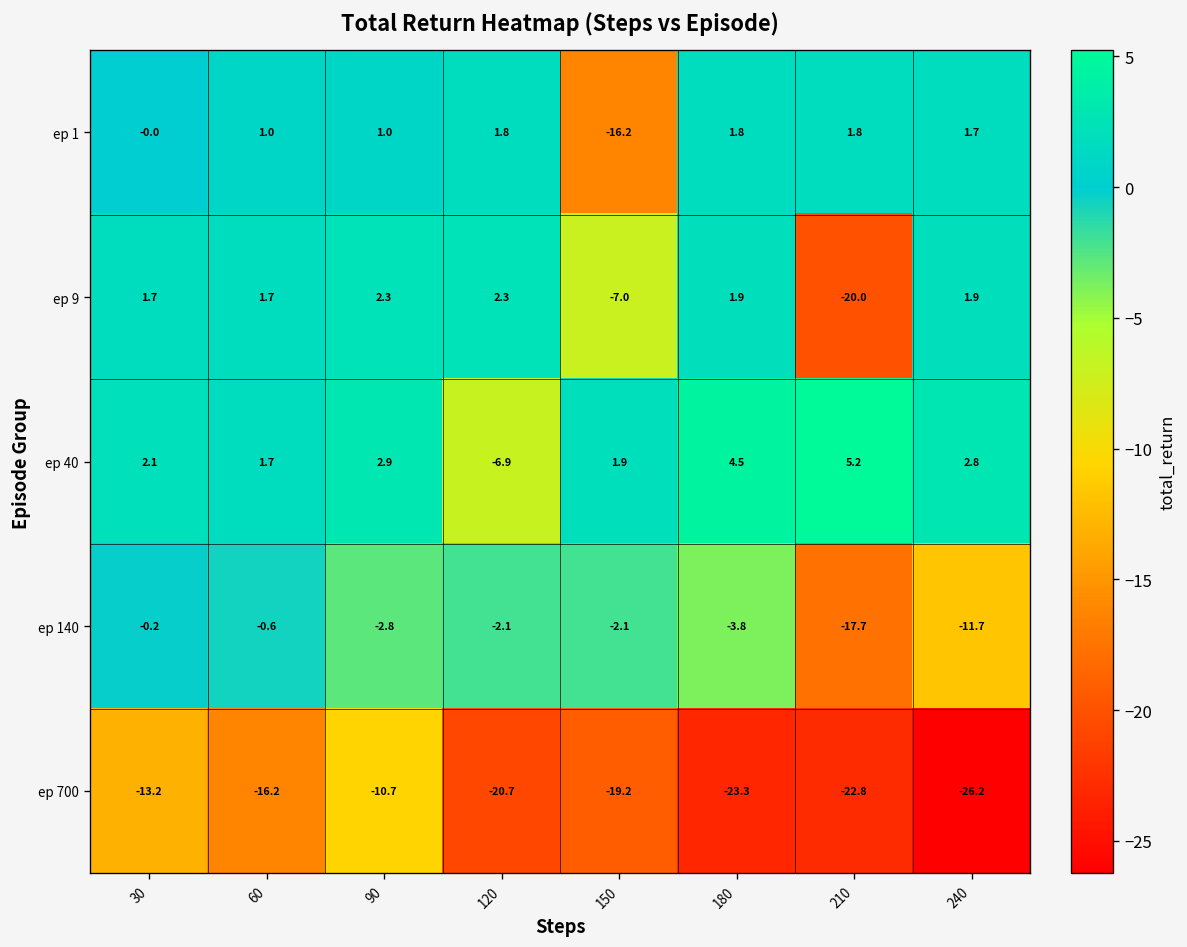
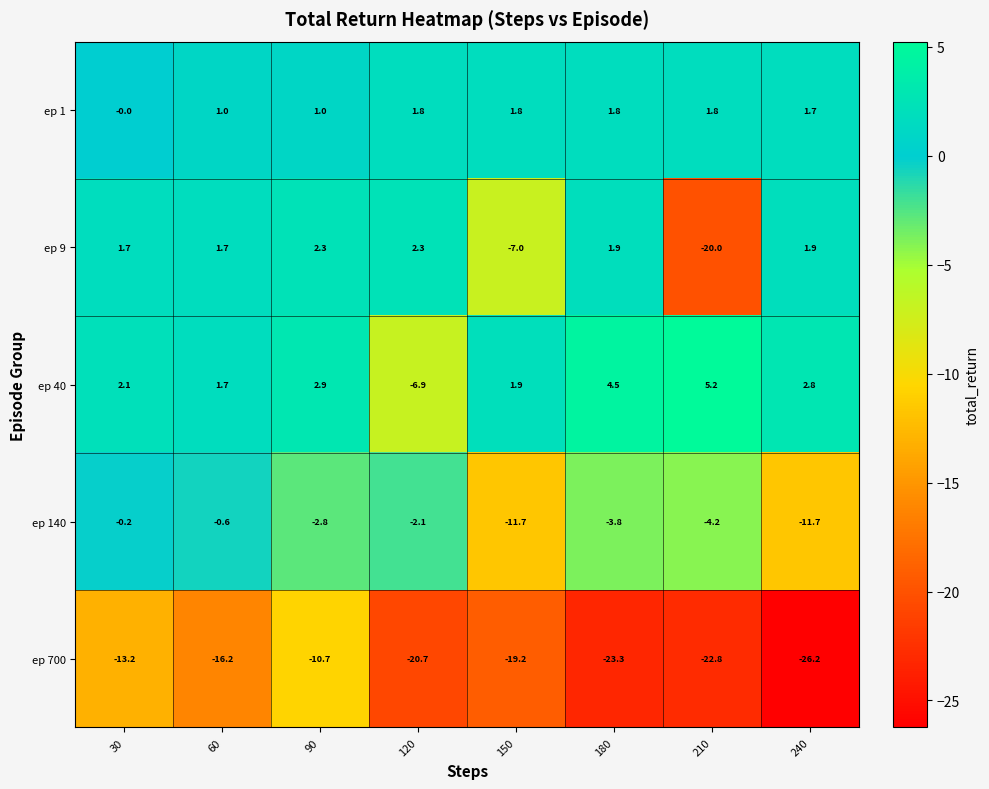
ep 1, 150: -16.2 -> 1.8
ep 140, 150: -2.1 -> -11.7
ep 140, 210: -17.7 -> -4.2
